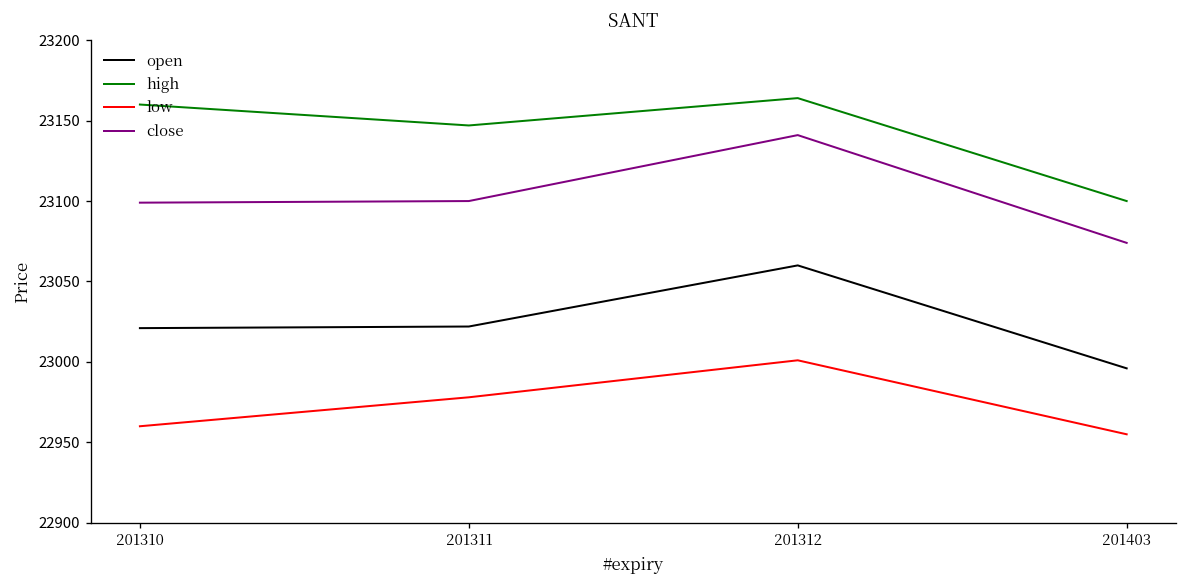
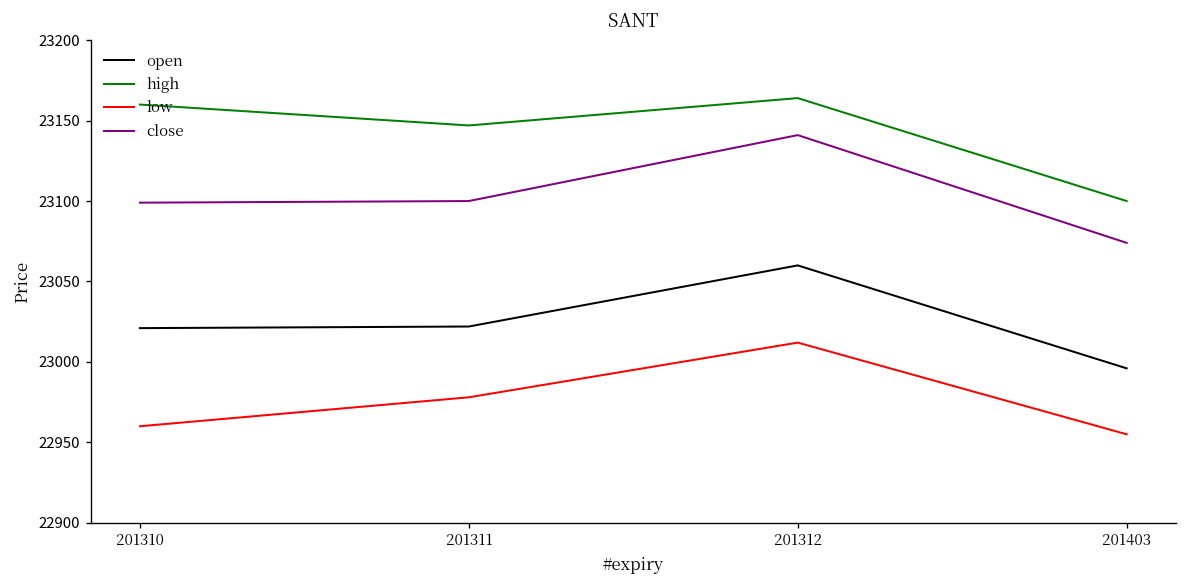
low, 201312: 23001 -> 23012
